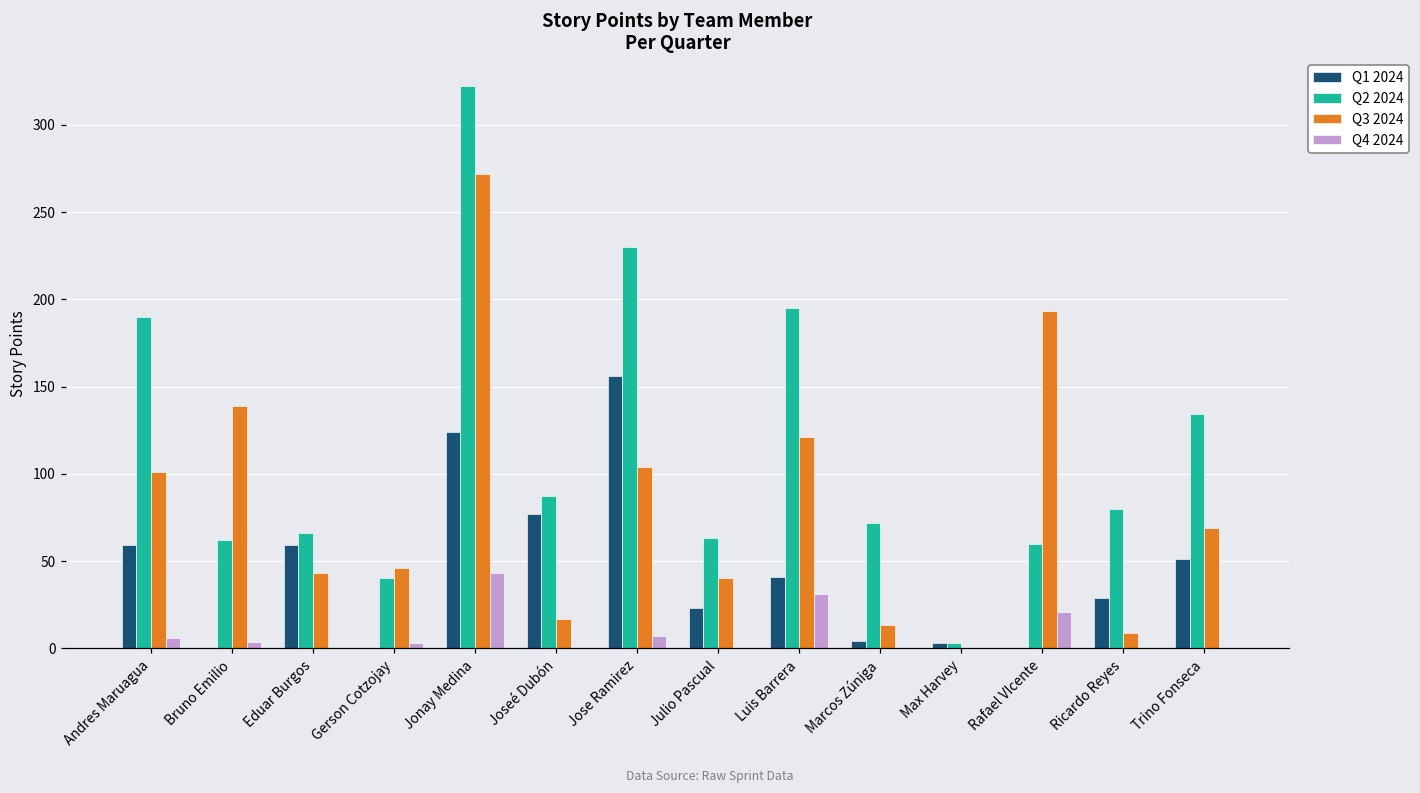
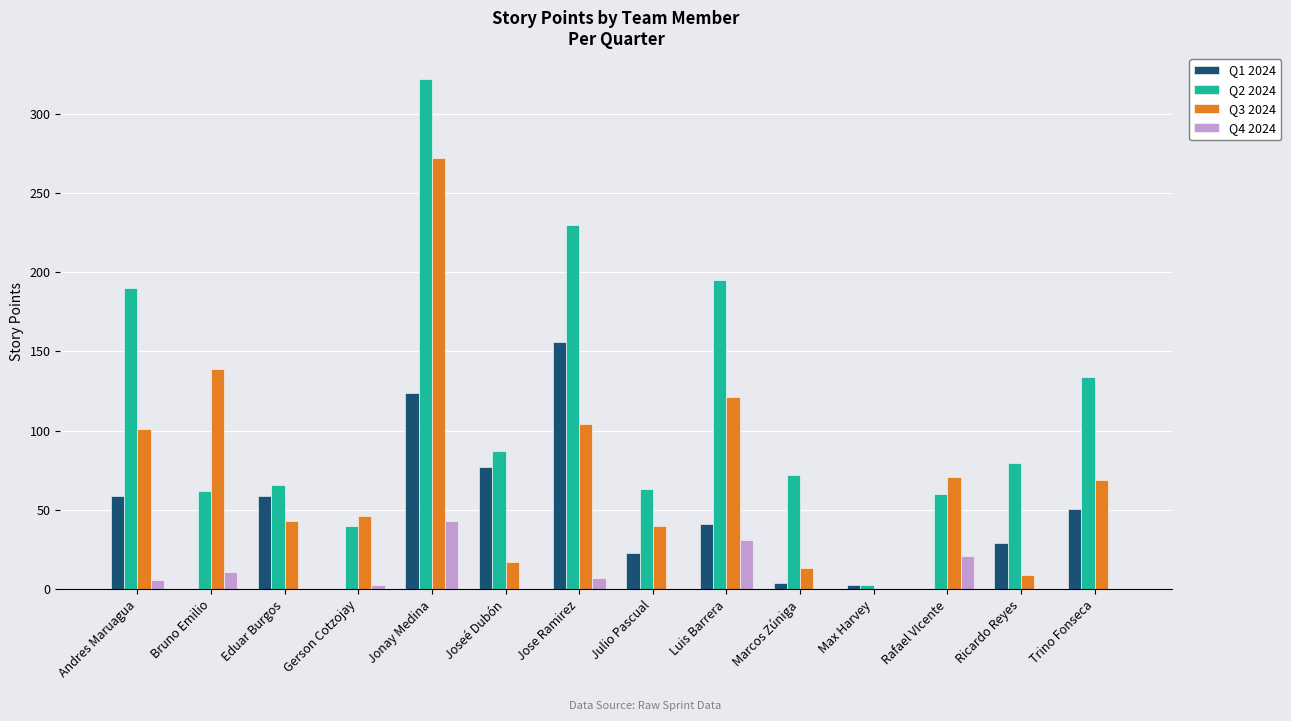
Q4 2024, Bruno Emilio: 4 -> 11
Q3 2024, Rafael VIcente: 194 -> 71
